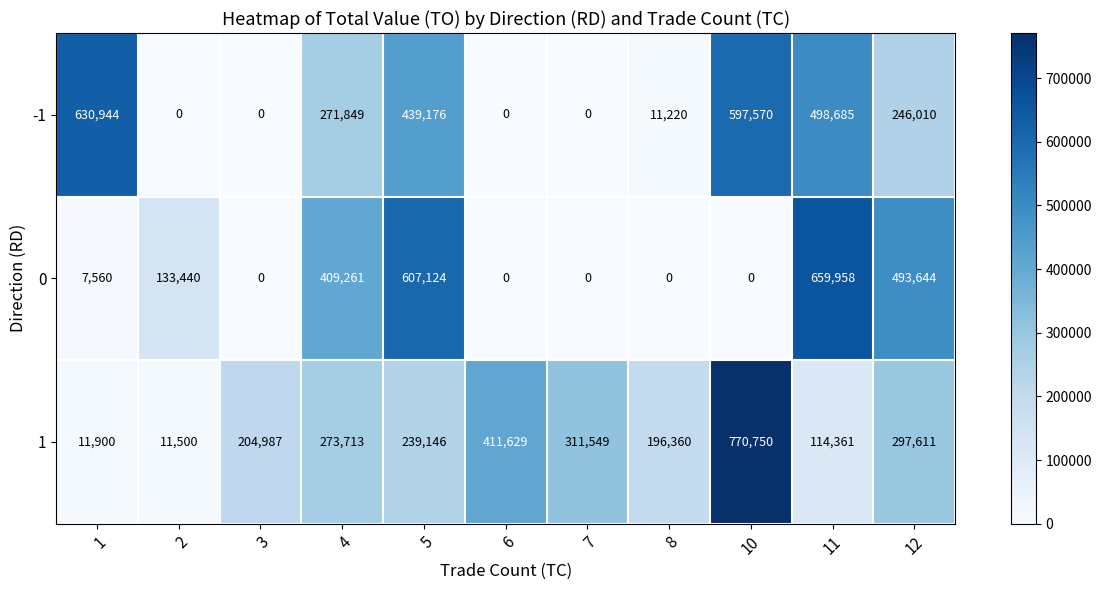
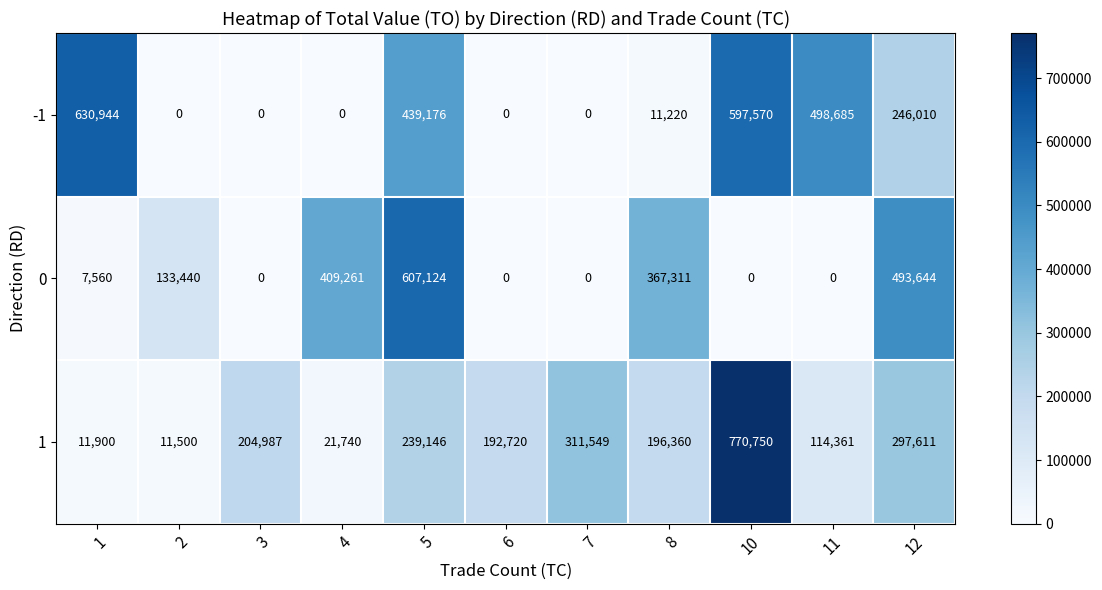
-1, 4: 271,849 -> 0
0, 8: 0 -> 367,311
0, 11: 659,958 -> 0
1, 4: 273,713 -> 21,740
1, 6: 411,629 -> 192,720
